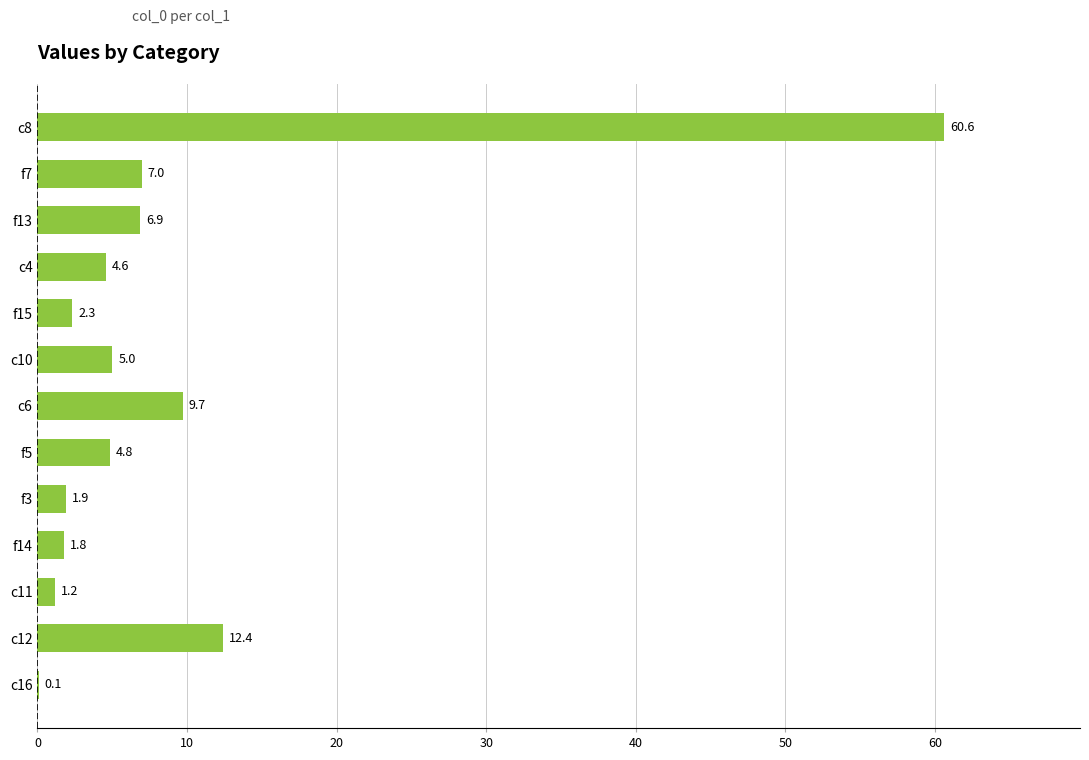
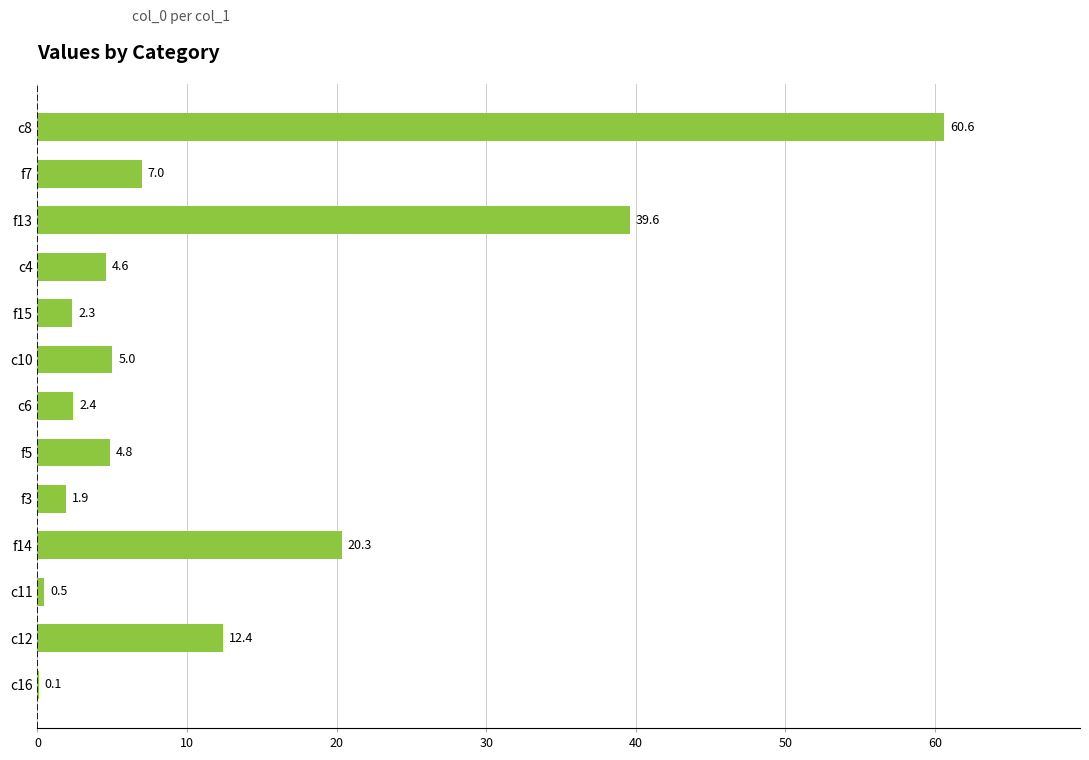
f13: 6.9 -> 39.6
c6: 9.7 -> 2.4
f14: 1.8 -> 20.3
c11: 1.2 -> 0.5
